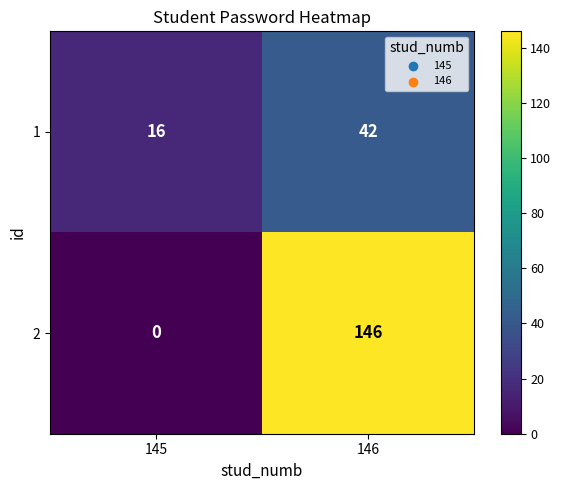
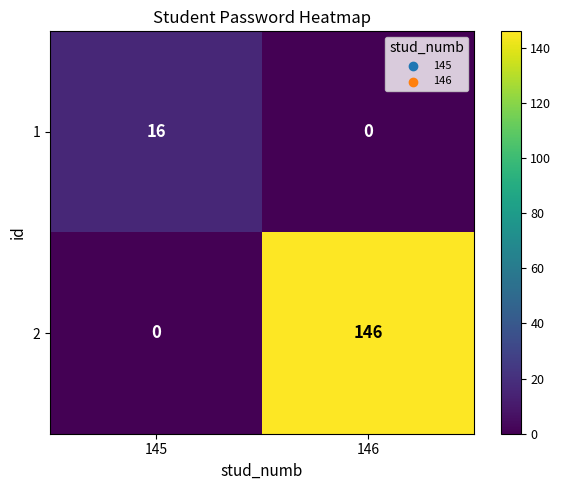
1, 146: 42 -> 0
